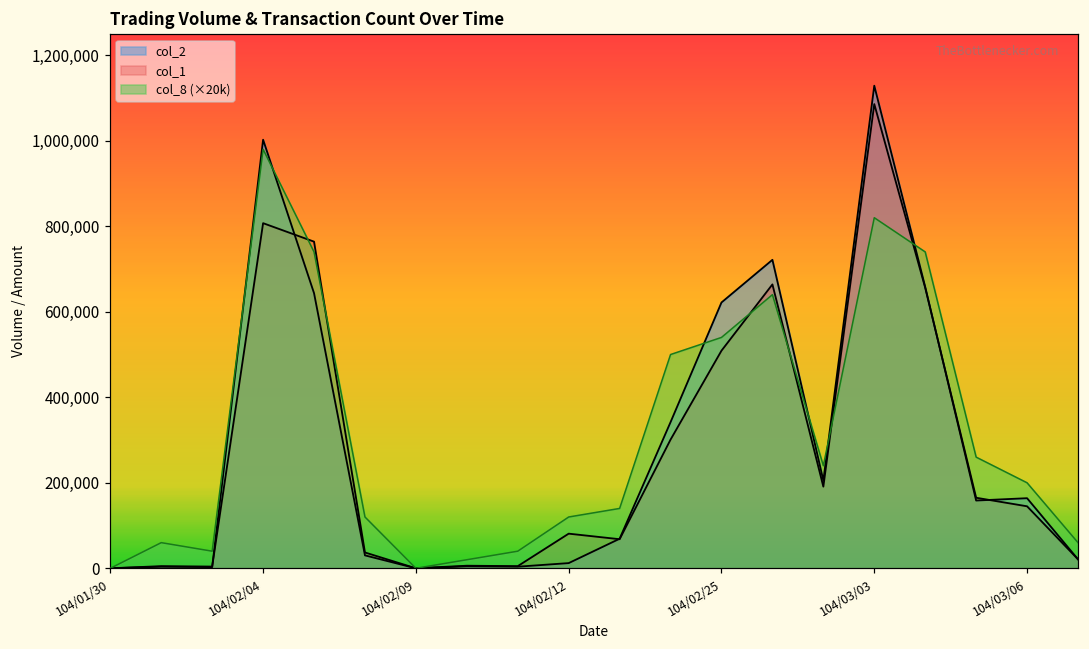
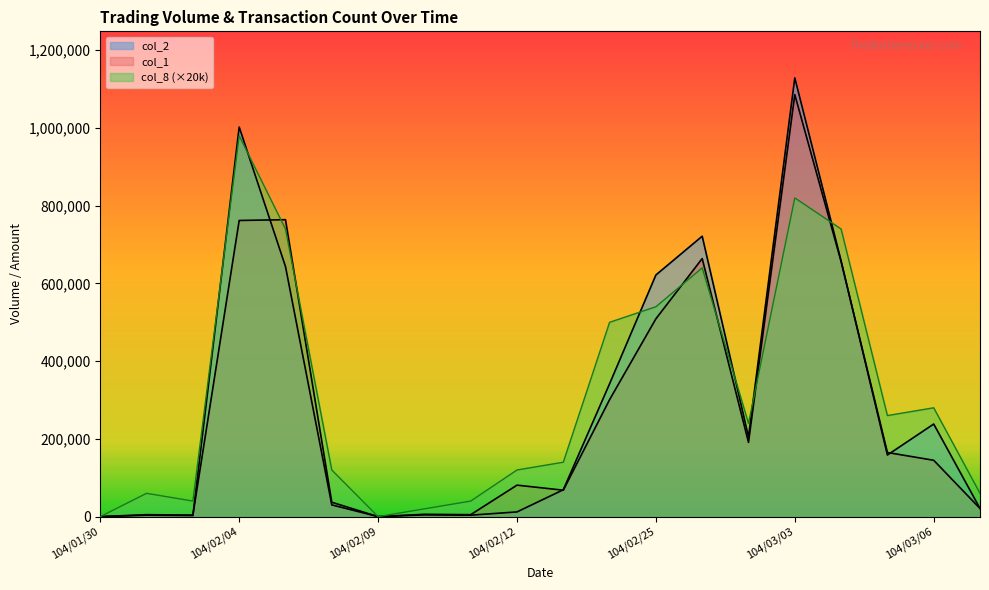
col_1, 104/02/04: 810,000 -> 760,000
col_2, 104/03/06: 160,000 -> 240,000
col_8 (×20k), 104/03/06: 200,000 -> 280,000
